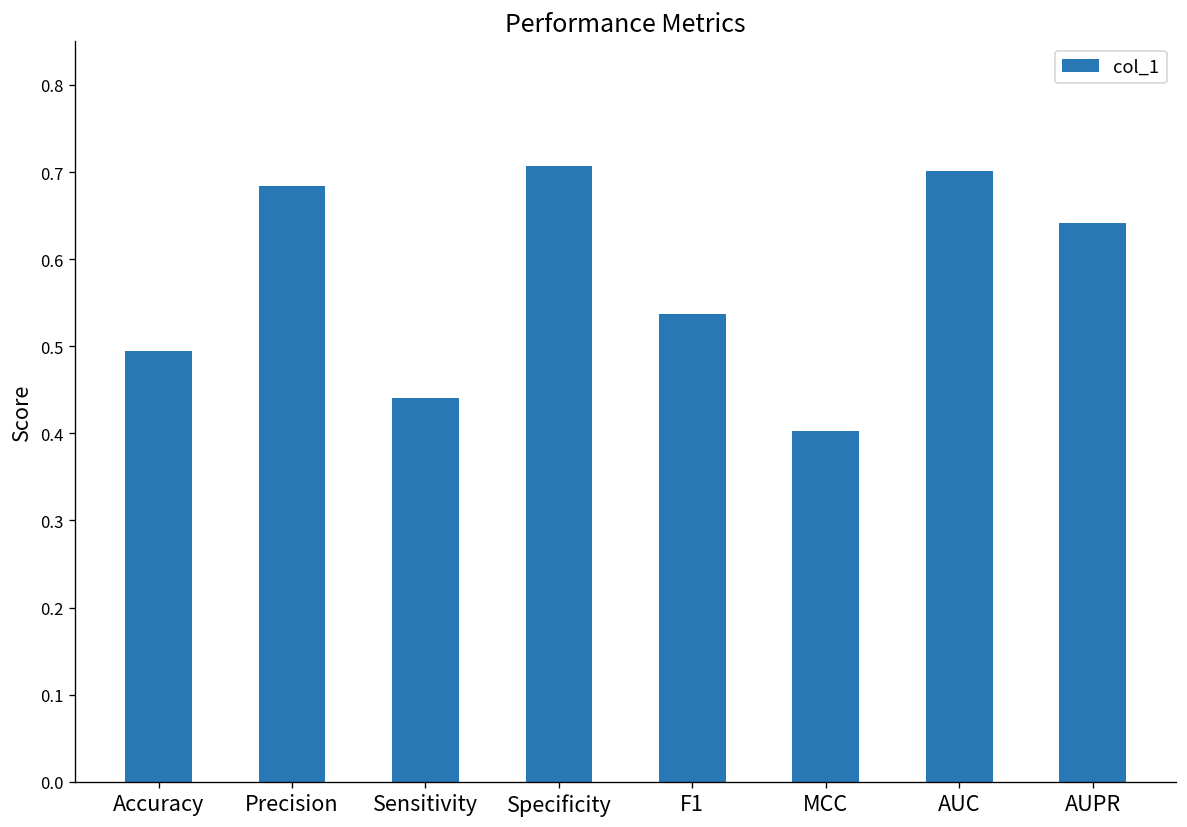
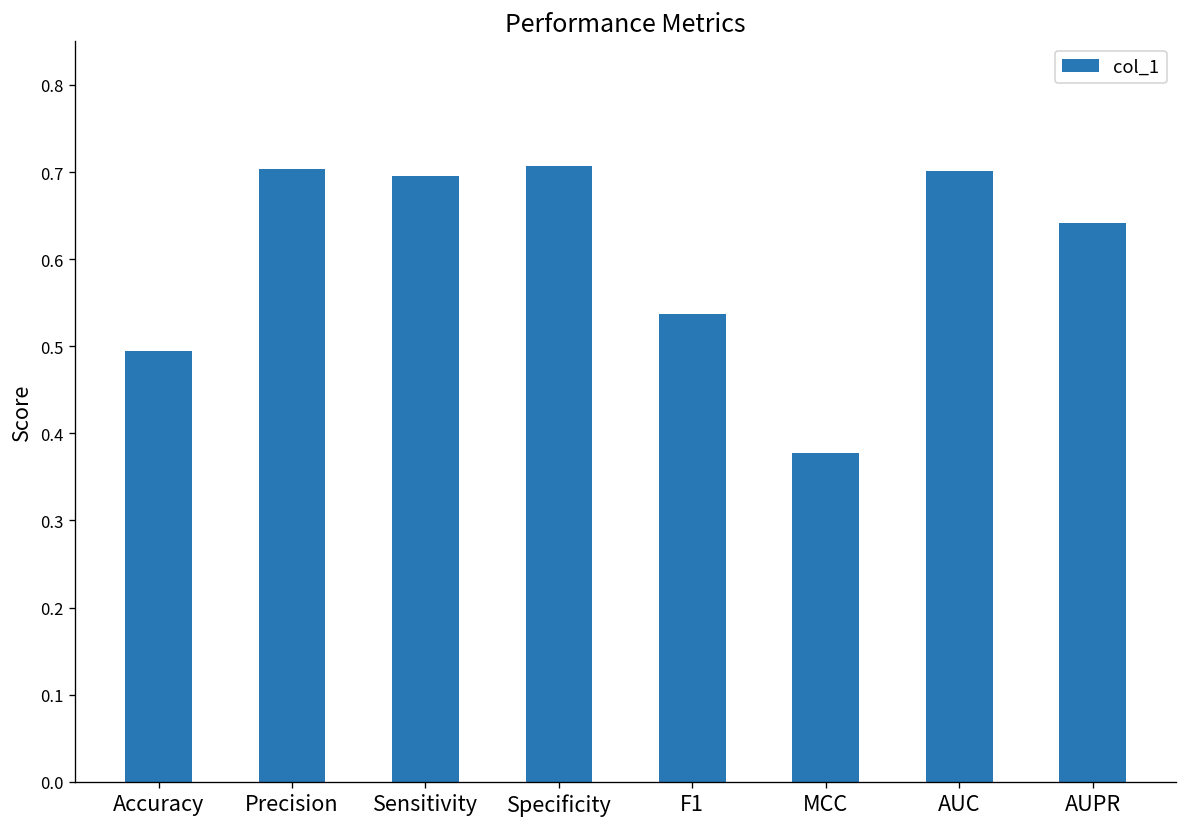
Precision: 0.68 -> 0.70
Sensitivity: 0.44 -> 0.70
MCC: 0.40 -> 0.38
